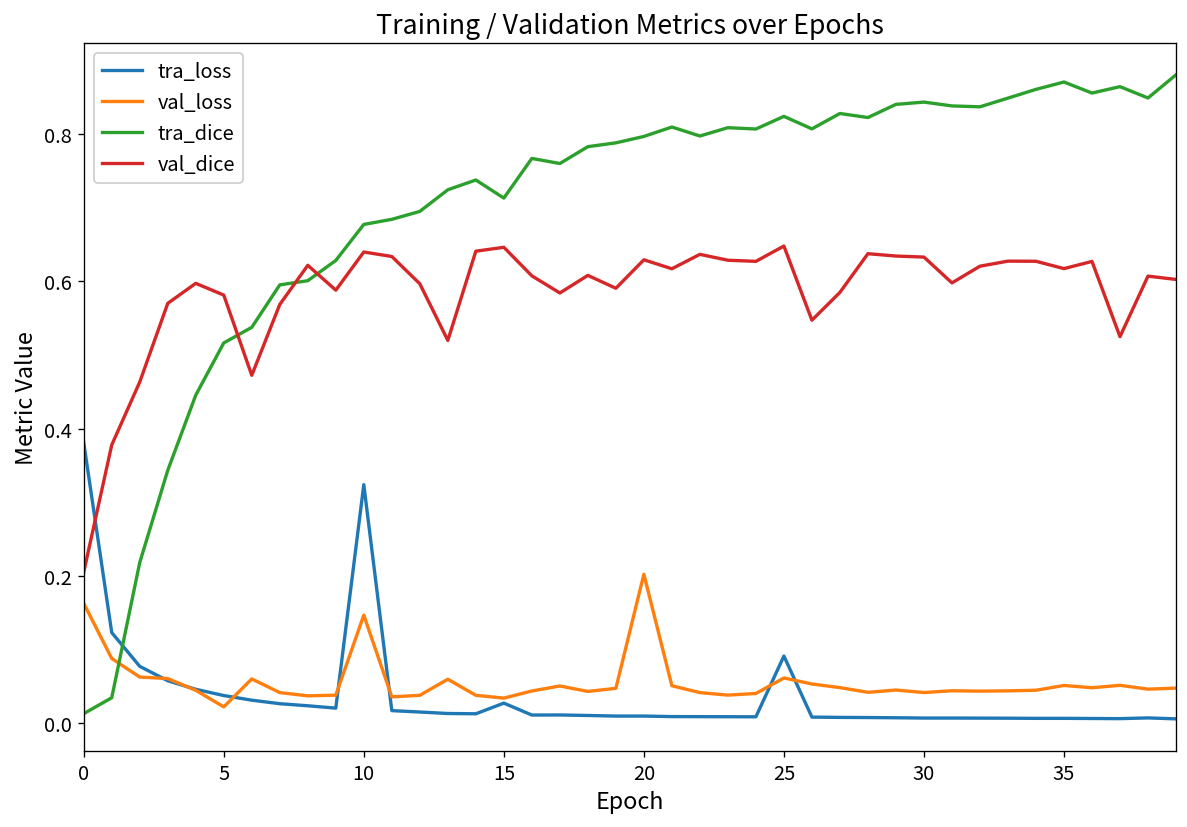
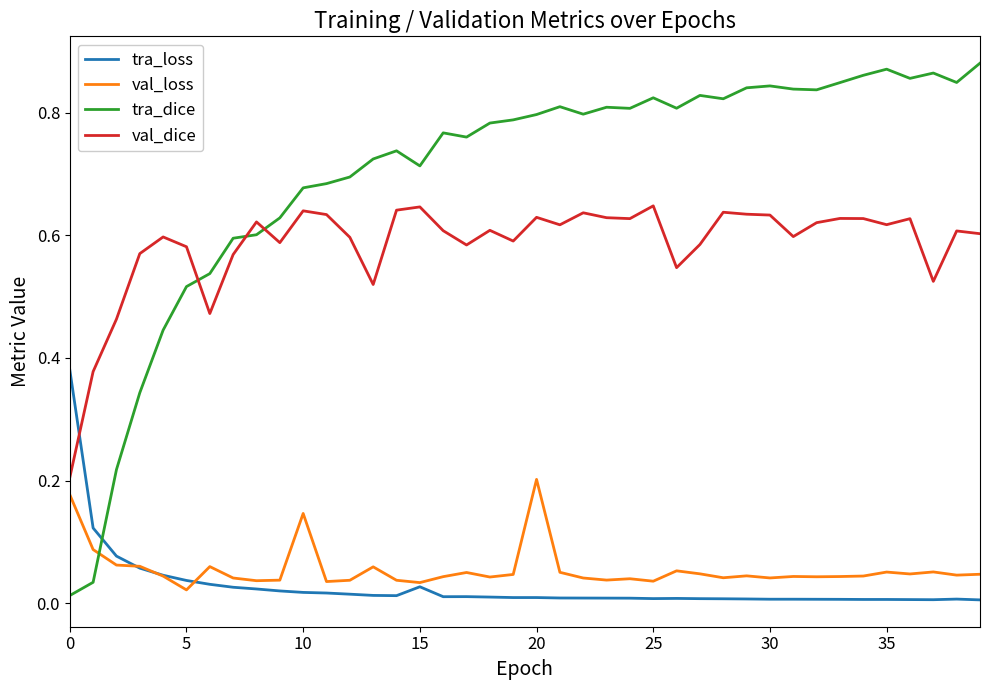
val_loss, 0: 0.16 -> 0.18
tra_loss, 10: 0.32 -> 0.02
tra_loss, 25: 0.09 -> 0.01
val_loss, 25: 0.06 -> 0.04
